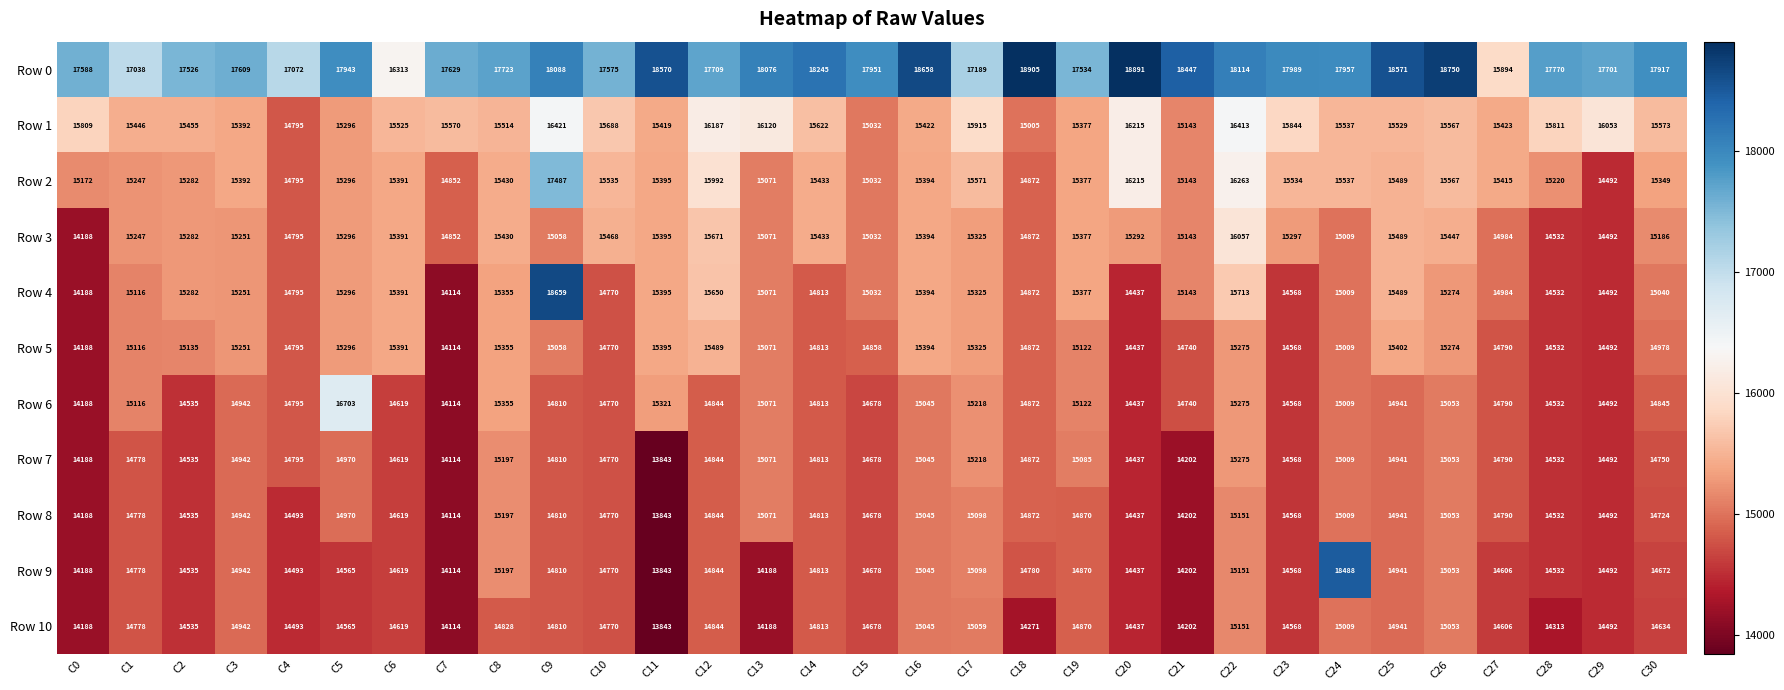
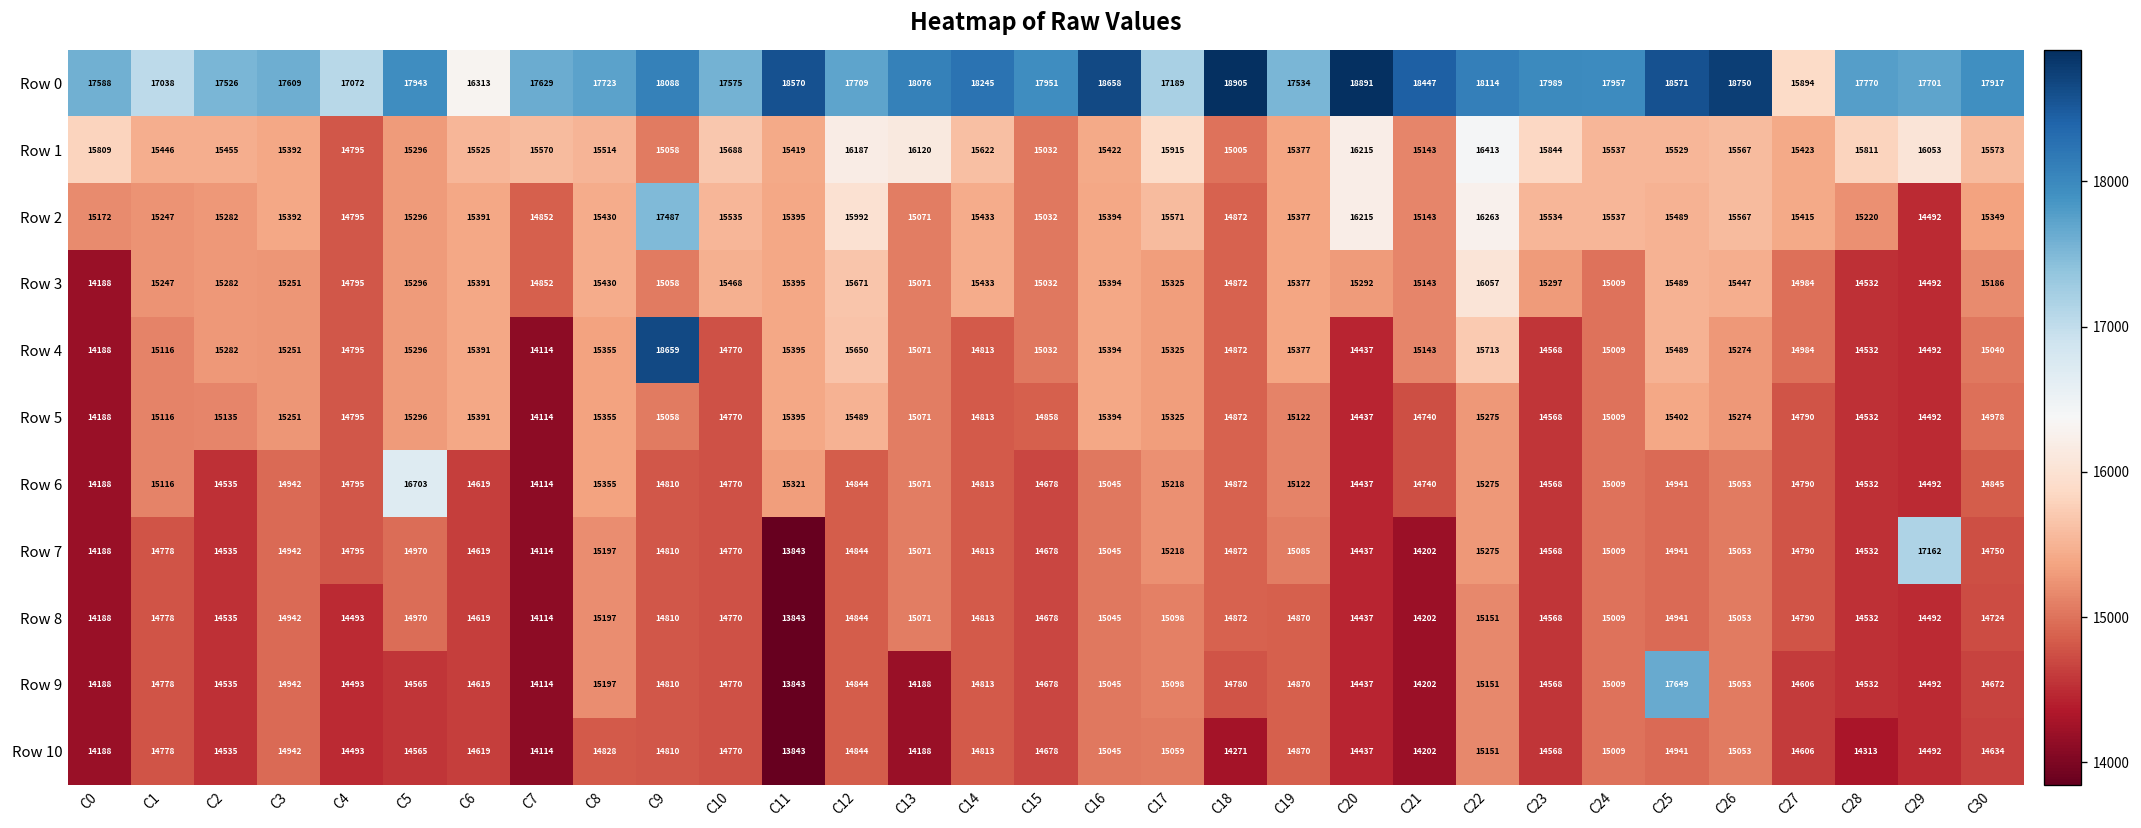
Row 1, C9: 16421 -> 15058
Row 7, C29: 14492 -> 17162
Row 9, C24: 18488 -> 15009
Row 9, C25: 14941 -> 17649
